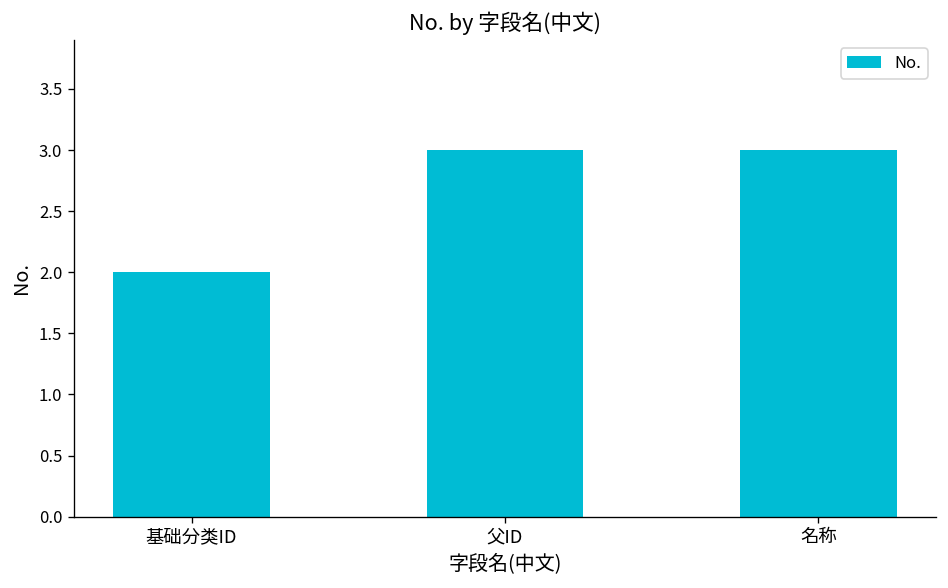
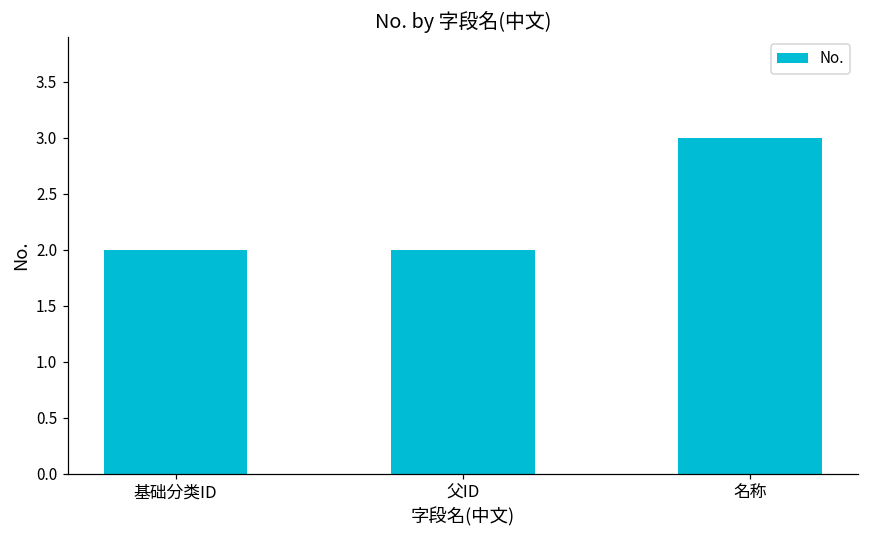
父ID: 3 -> 2
